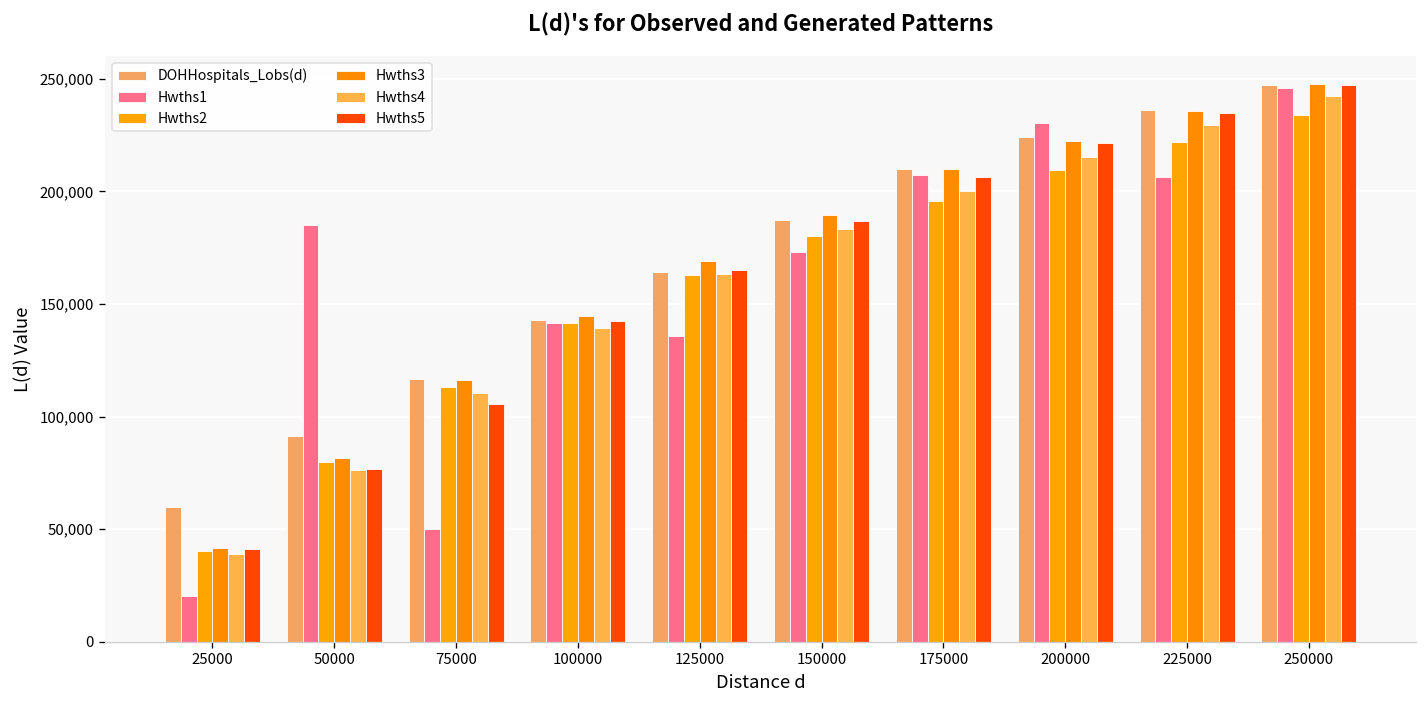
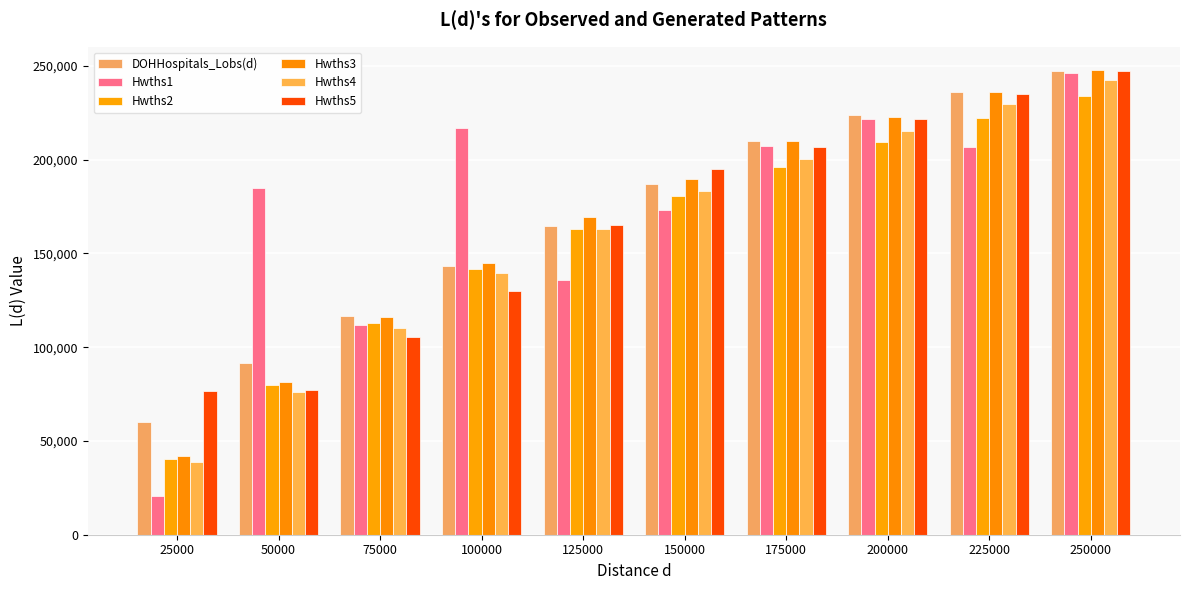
Hwths5, 25000: 41,000 -> 76,000
Hwths1, 75000: 50,000 -> 112,000
Hwths1, 100000: 142,000 -> 217,000
Hwths5, 100000: 142,000 -> 130,000
Hwths5, 150000: 187,000 -> 195,000
Hwths1, 200000: 230,000 -> 222,000
